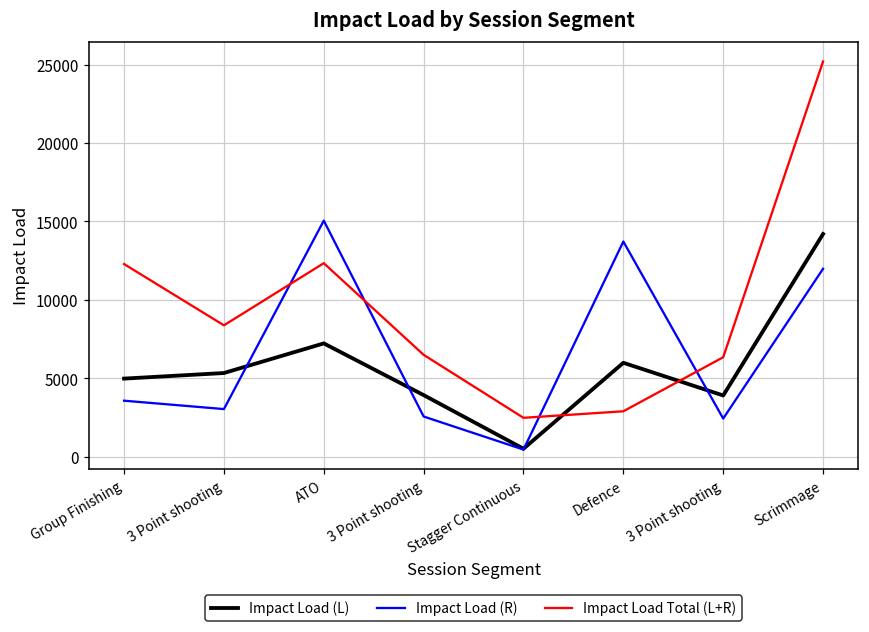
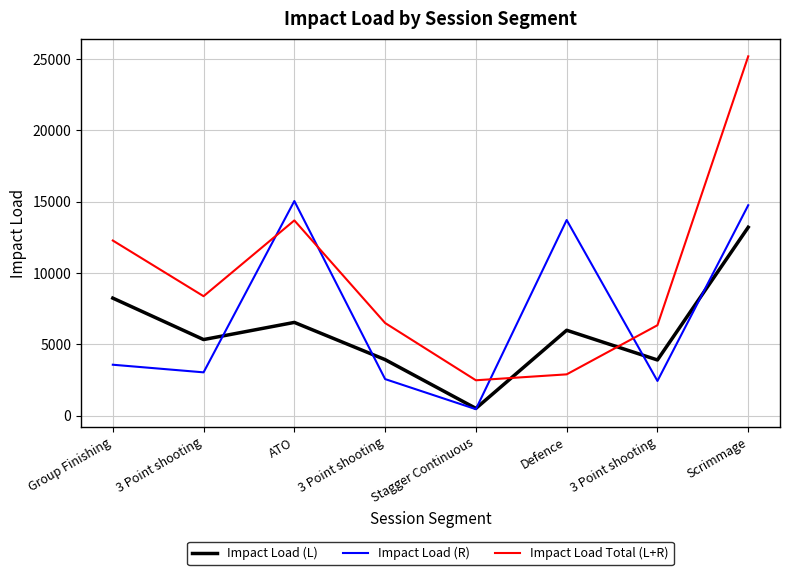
Impact Load (L), Group Finishing: 5000 -> 8200
Impact Load (L), ATO: 7200 -> 6500
Impact Load Total (L+R), ATO: 12300 -> 13700
Impact Load (L), Scrimmage: 14200 -> 13200
Impact Load (R), Scrimmage: 12000 -> 14800
